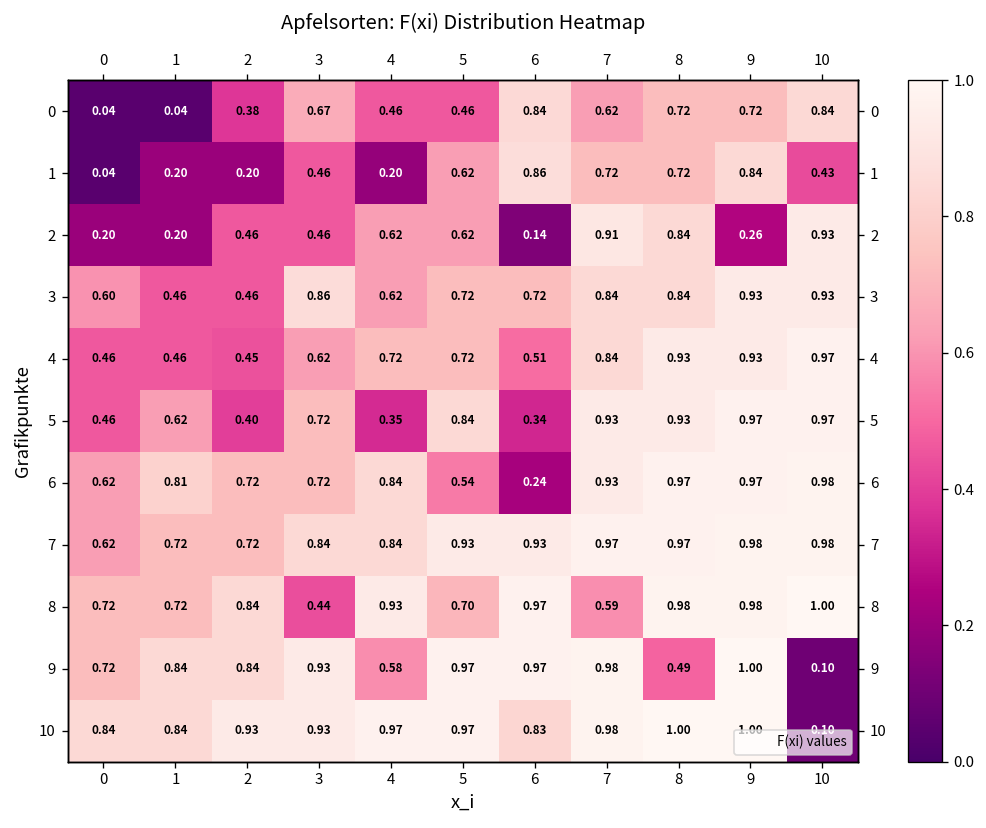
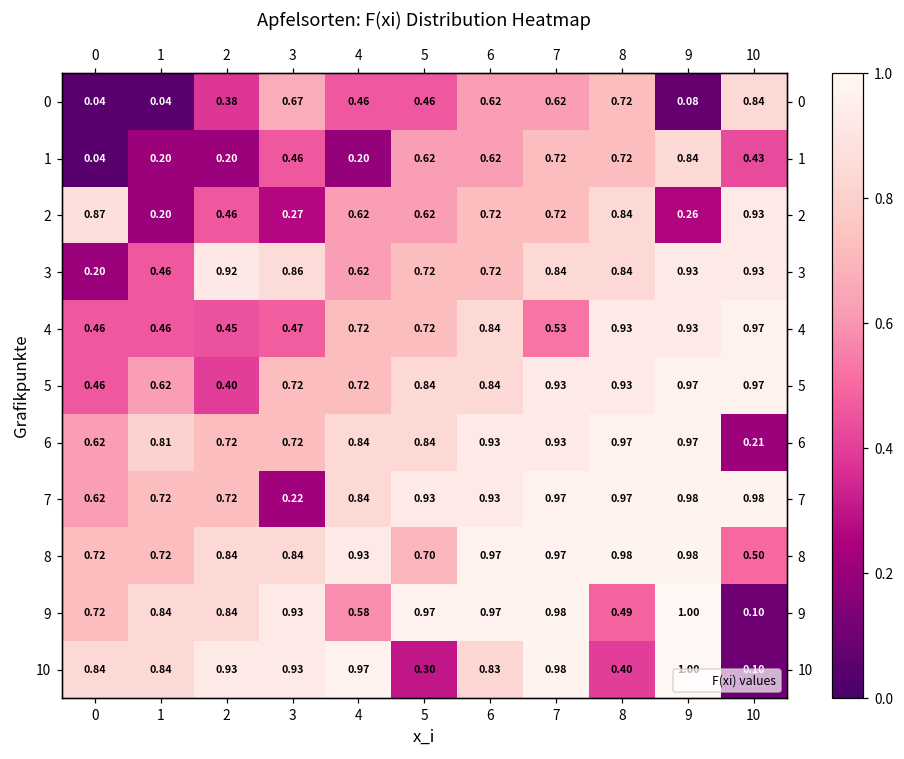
0, 6: 0.84 -> 0.62
0, 9: 0.72 -> 0.08
1, 6: 0.86 -> 0.62
2, 0: 0.20 -> 0.87
2, 3: 0.46 -> 0.27
2, 6: 0.14 -> 0.72
2, 7: 0.91 -> 0.72
3, 0: 0.60 -> 0.20
3, 2: 0.46 -> 0.92
4, 3: 0.62 -> 0.47
4, 6: 0.51 -> 0.84
4, 7: 0.84 -> 0.53
5, 4: 0.35 -> 0.72
5, 6: 0.34 -> 0.84
6, 5: 0.54 -> 0.84
6, 6: 0.24 -> 0.93
6, 10: 0.98 -> 0.21
7, 3: 0.84 -> 0.22
8, 3: 0.44 -> 0.84
8, 7: 0.59 -> 0.97
8, 10: 1.00 -> 0.50
10, 5: 0.97 -> 0.30
10, 8: 1.00 -> 0.40
